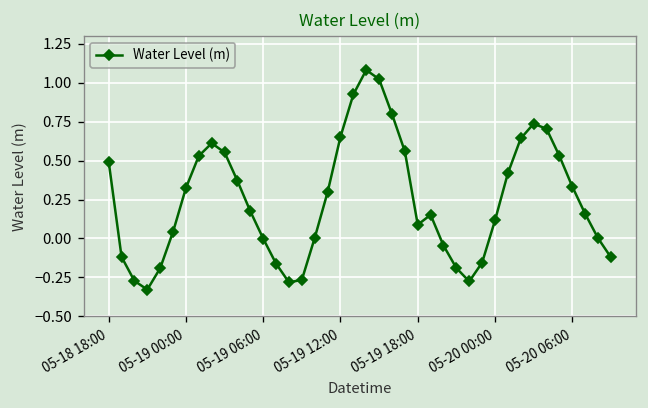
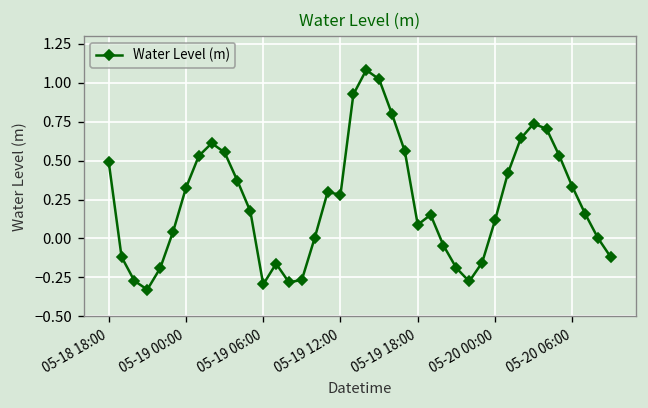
05-19 06:00: 0.00 -> -0.29
05-19 12:00: 0.65 -> 0.28
